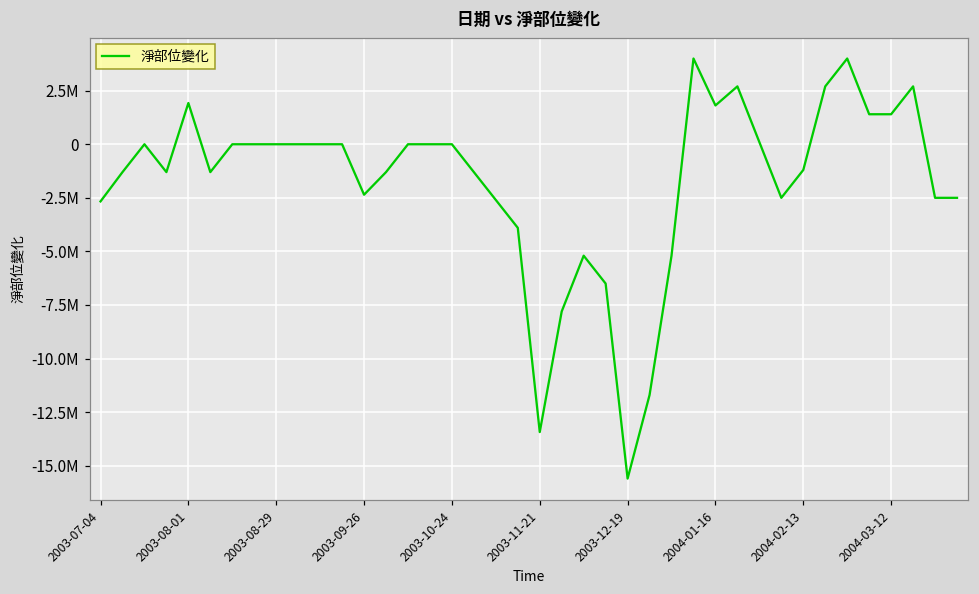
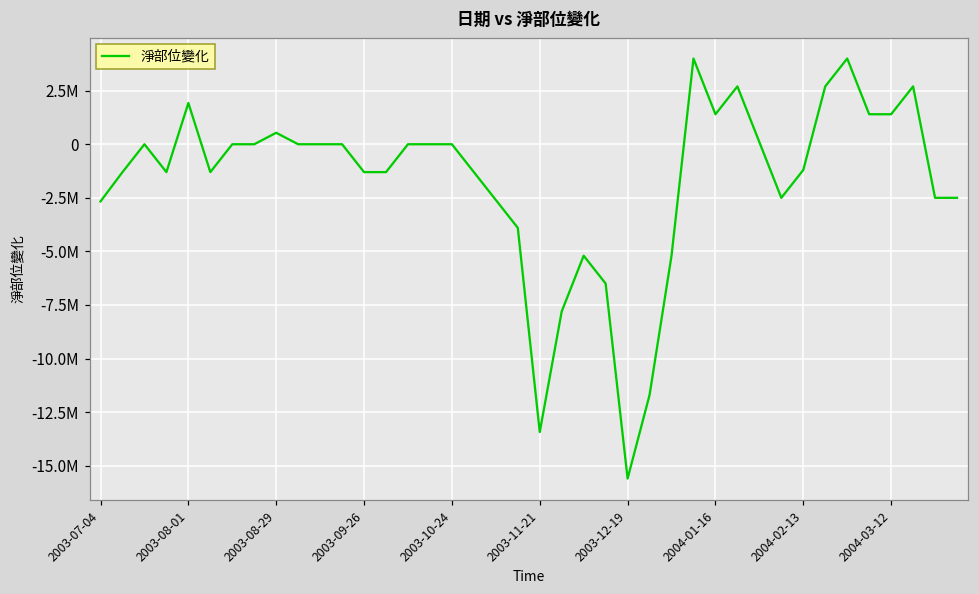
2003-08-29: 0 -> 500000
2003-09-26: -2400000 -> -1300000
2004-01-16: 1800000 -> 1400000
